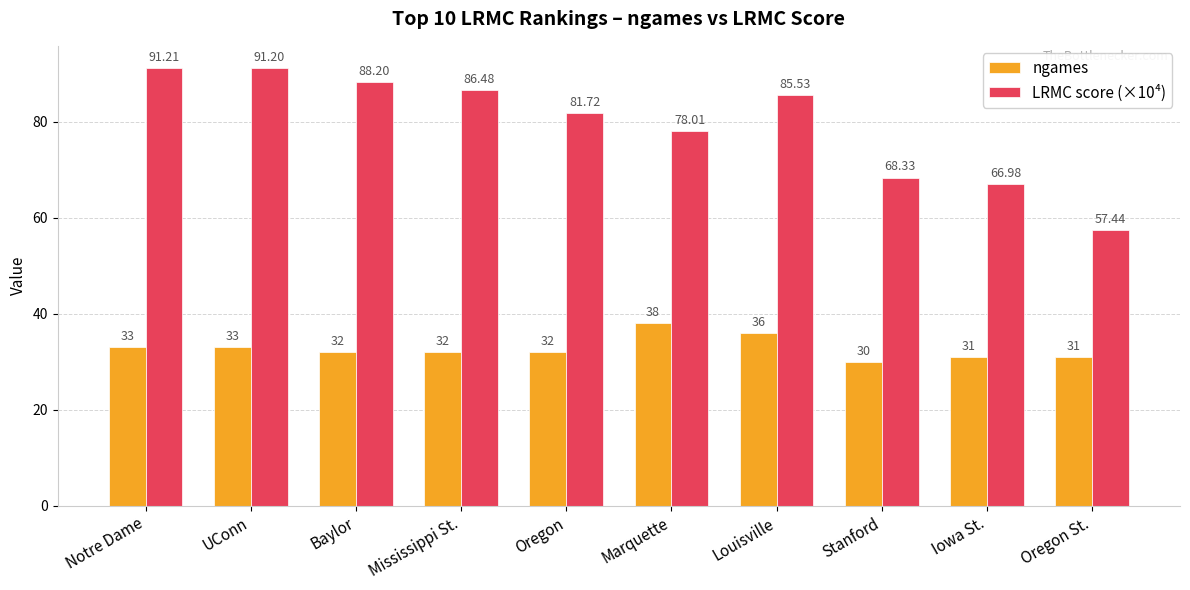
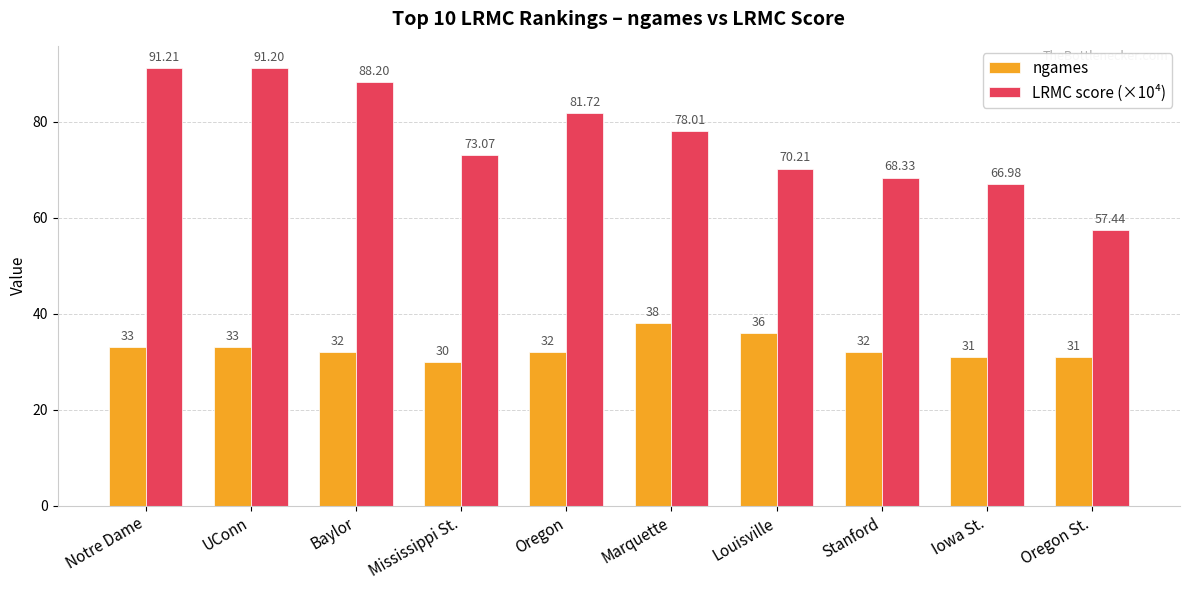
ngames, Mississippi St.: 32 -> 30
LRMC score (×10⁴), Mississippi St.: 86.48 -> 73.07
LRMC score (×10⁴), Louisville: 85.53 -> 70.21
ngames, Stanford: 30 -> 32
